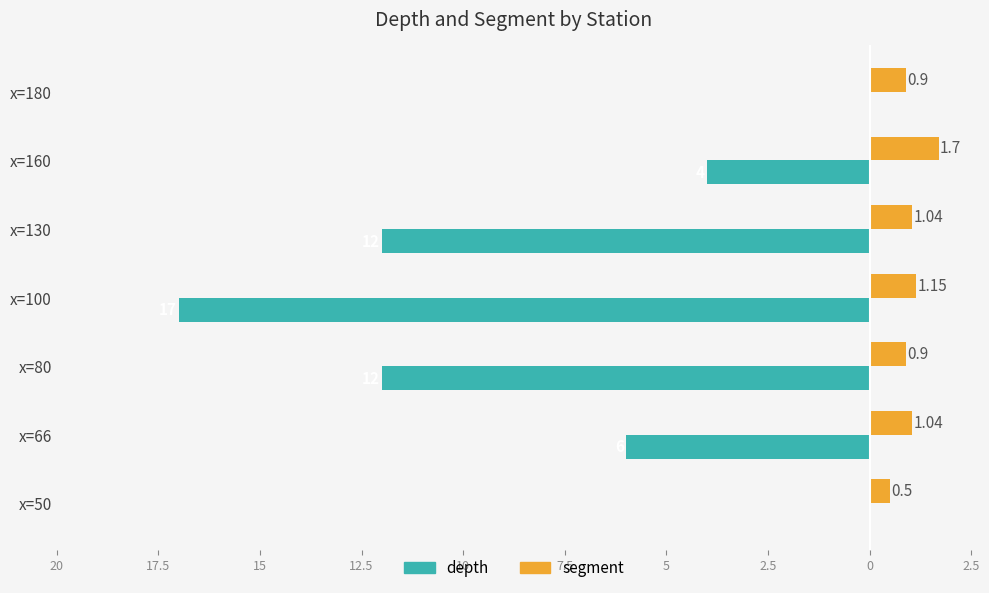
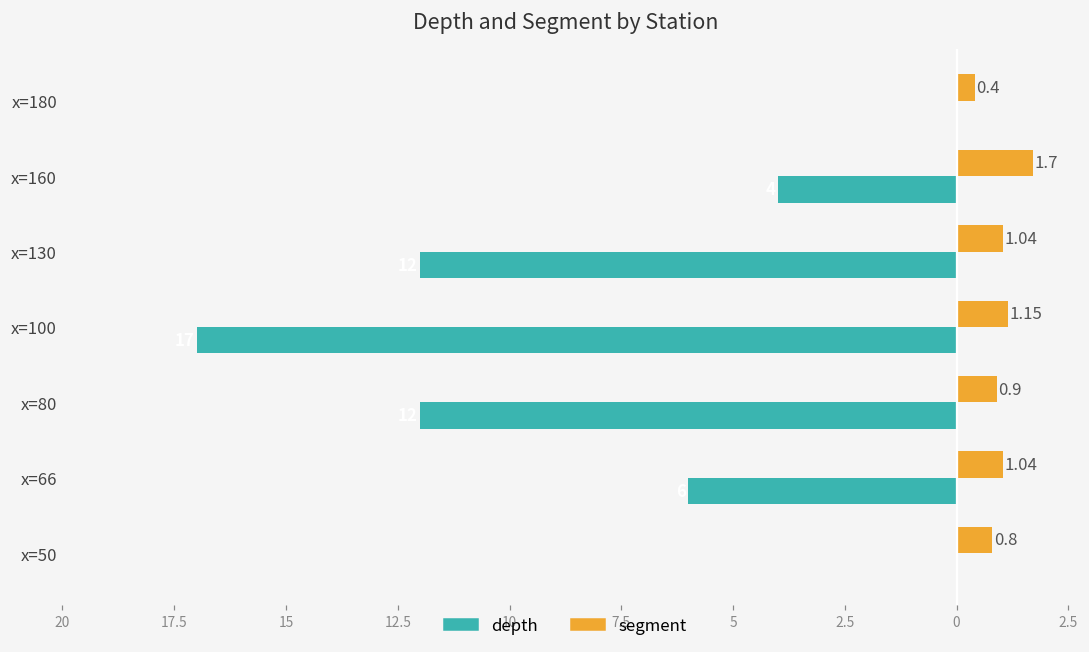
segment, x=180: 0.9 -> 0.4
segment, x=50: 0.5 -> 0.8
